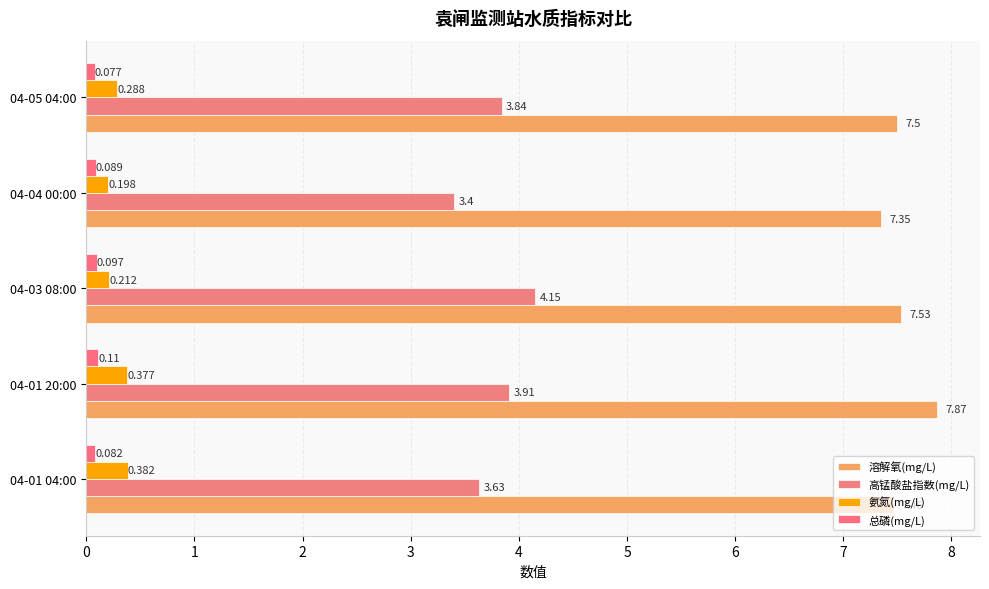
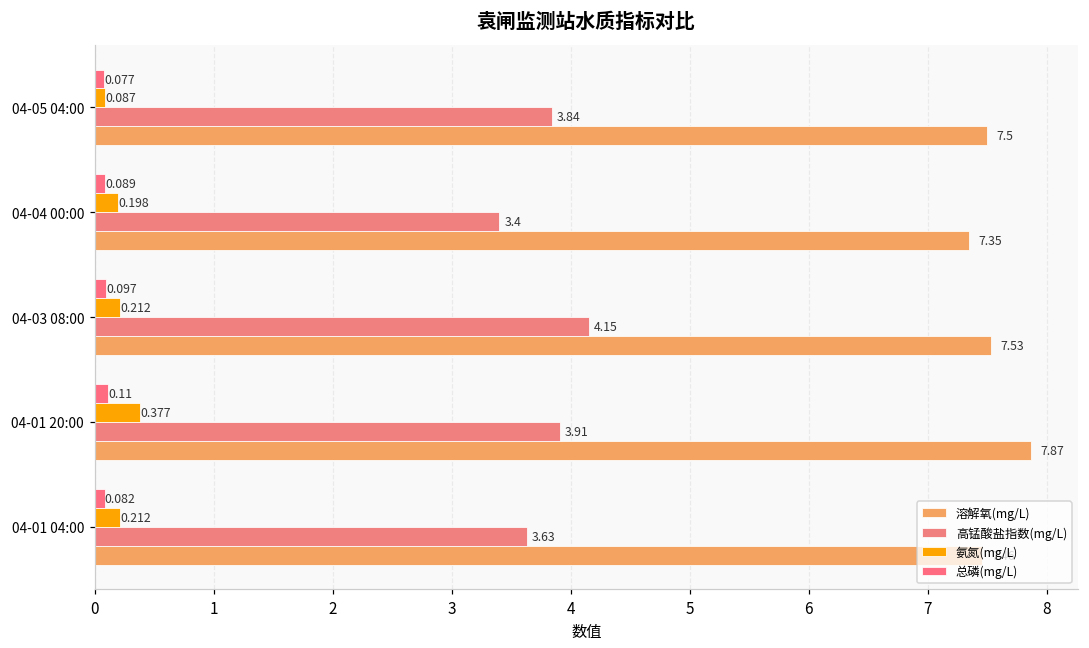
氨氮(mg/L), 04-05 04:00: 0.288 -> 0.087
氨氮(mg/L), 04-01 04:00: 0.382 -> 0.212
